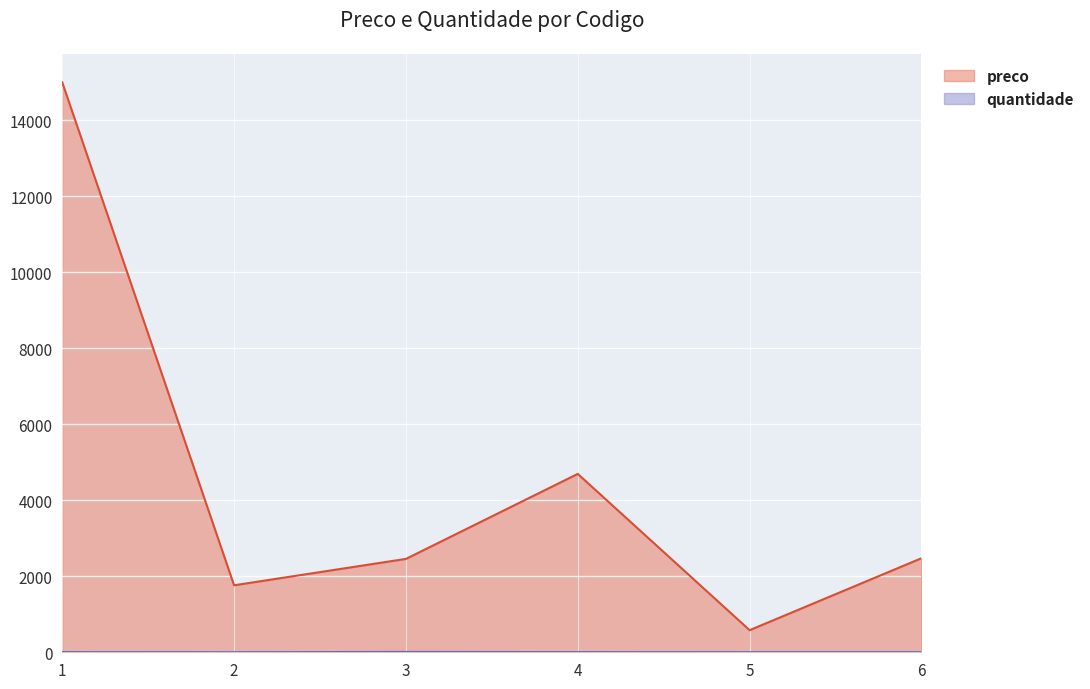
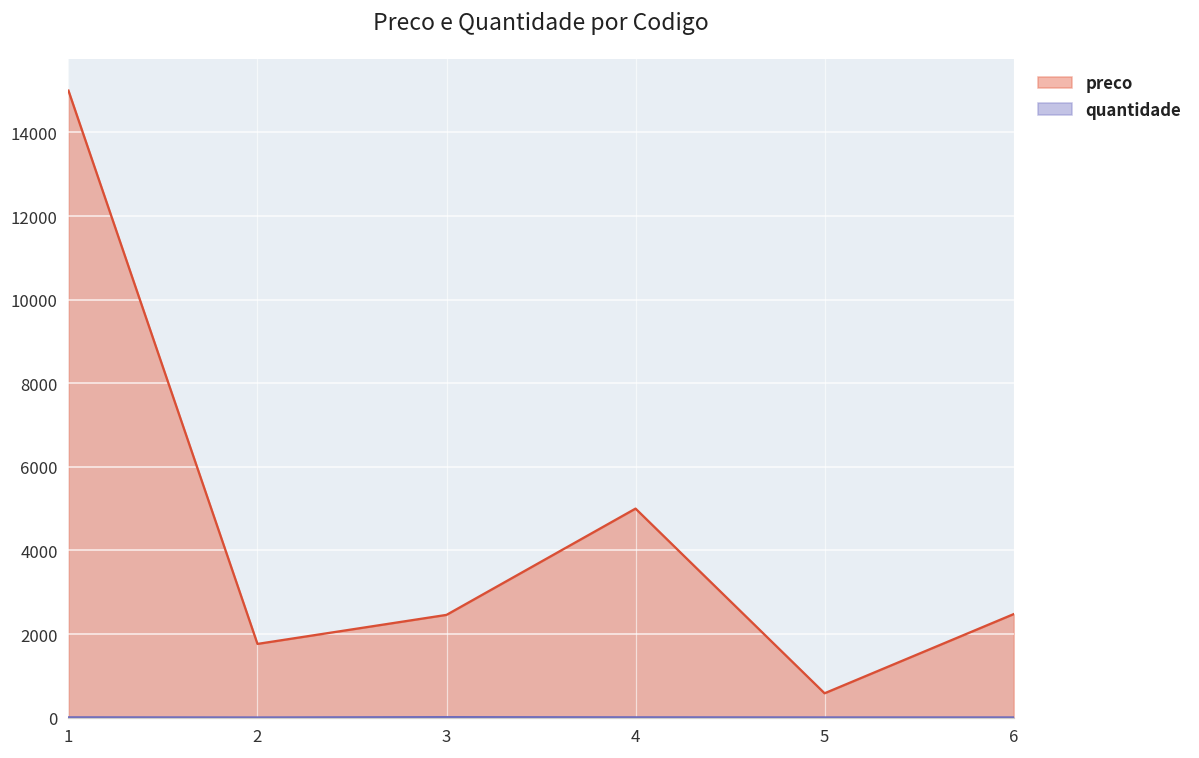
preco, 4: 4700 -> 5000
